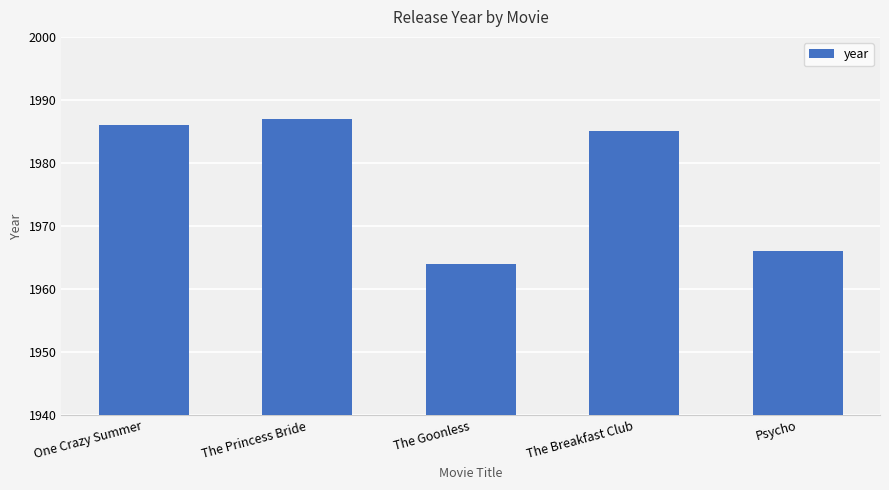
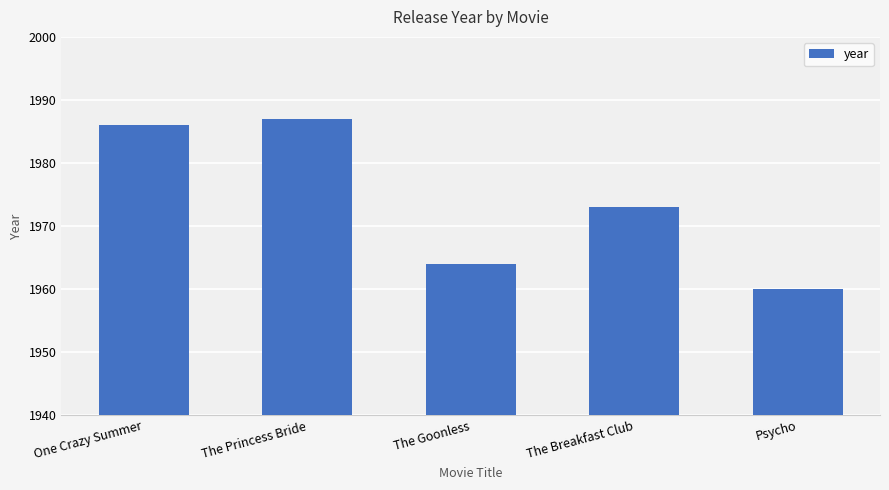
The Breakfast Club: 1985 -> 1973
Psycho: 1966 -> 1960
